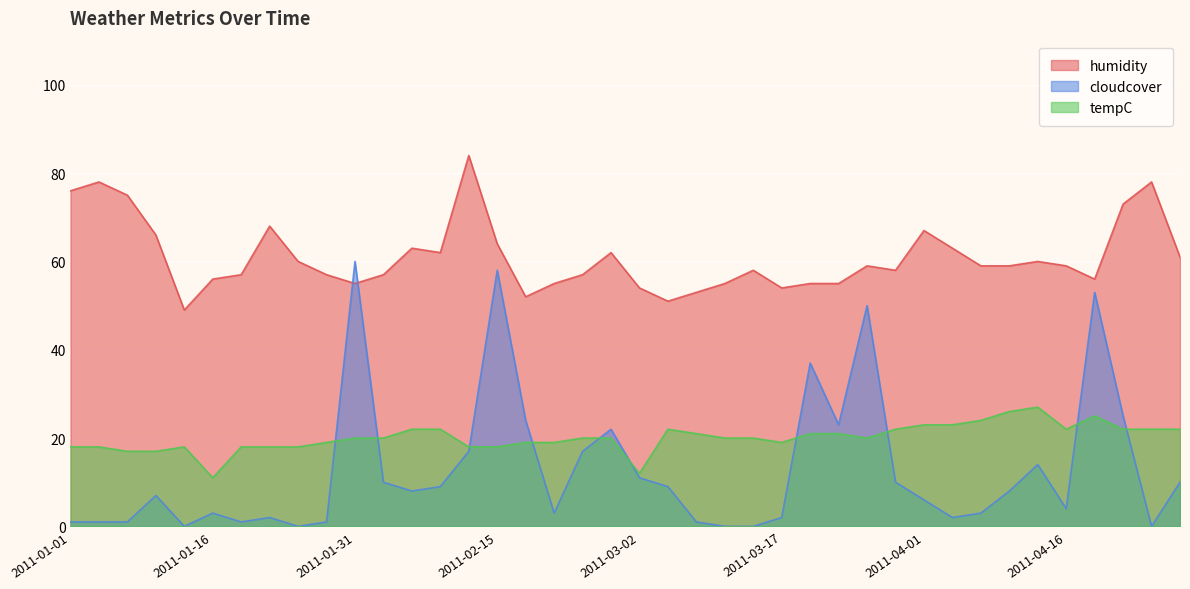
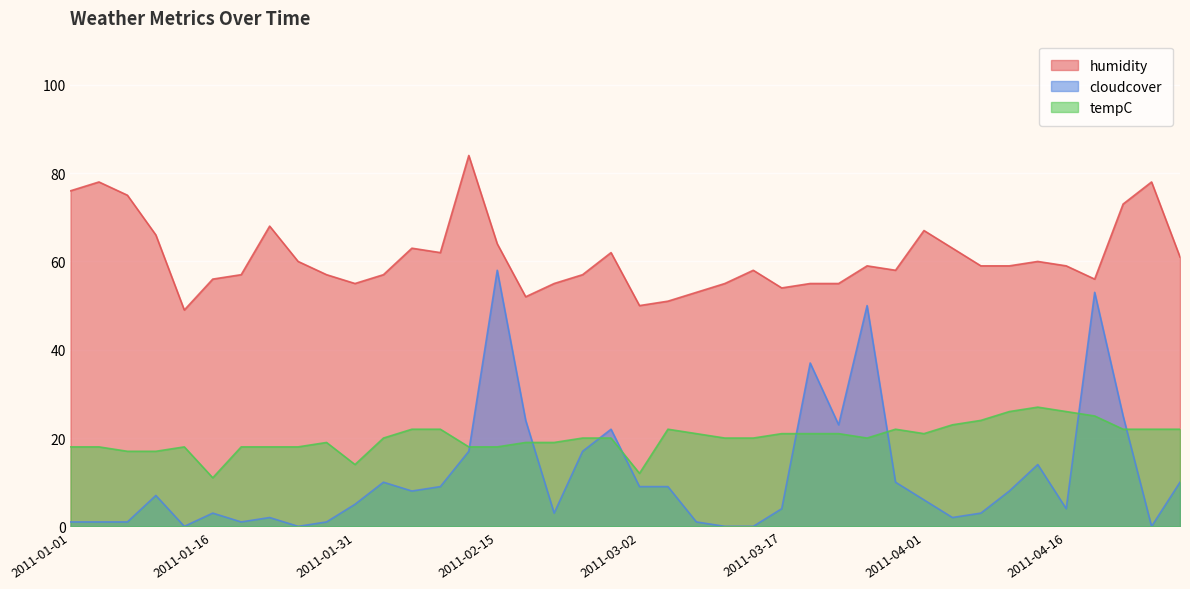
cloudcover, 2011-01-31: 60 -> 5
tempC, 2011-01-31: 20 -> 14
humidity, 2011-03-02: 54 -> 50
cloudcover, 2011-03-02: 11 -> 9
cloudcover, 2011-03-17: 2 -> 4
tempC, 2011-03-17: 19 -> 21
tempC, 2011-04-01: 23 -> 21
tempC, 2011-04-16: 22 -> 26
